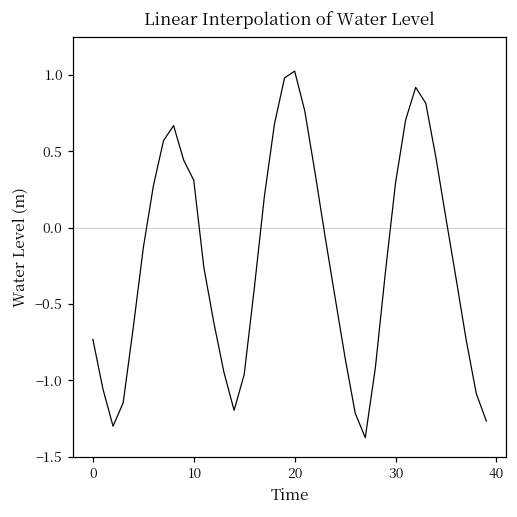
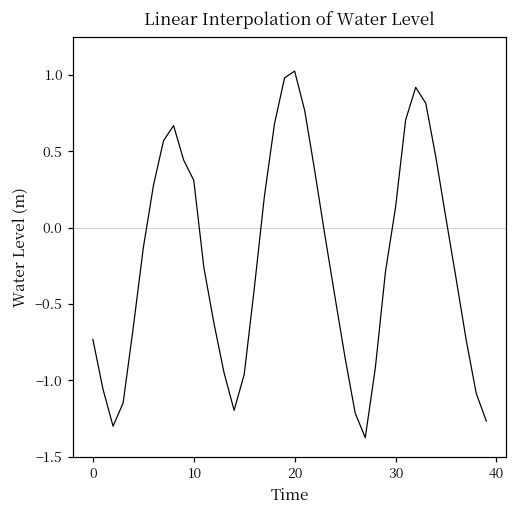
30: 0.29 -> 0.13
